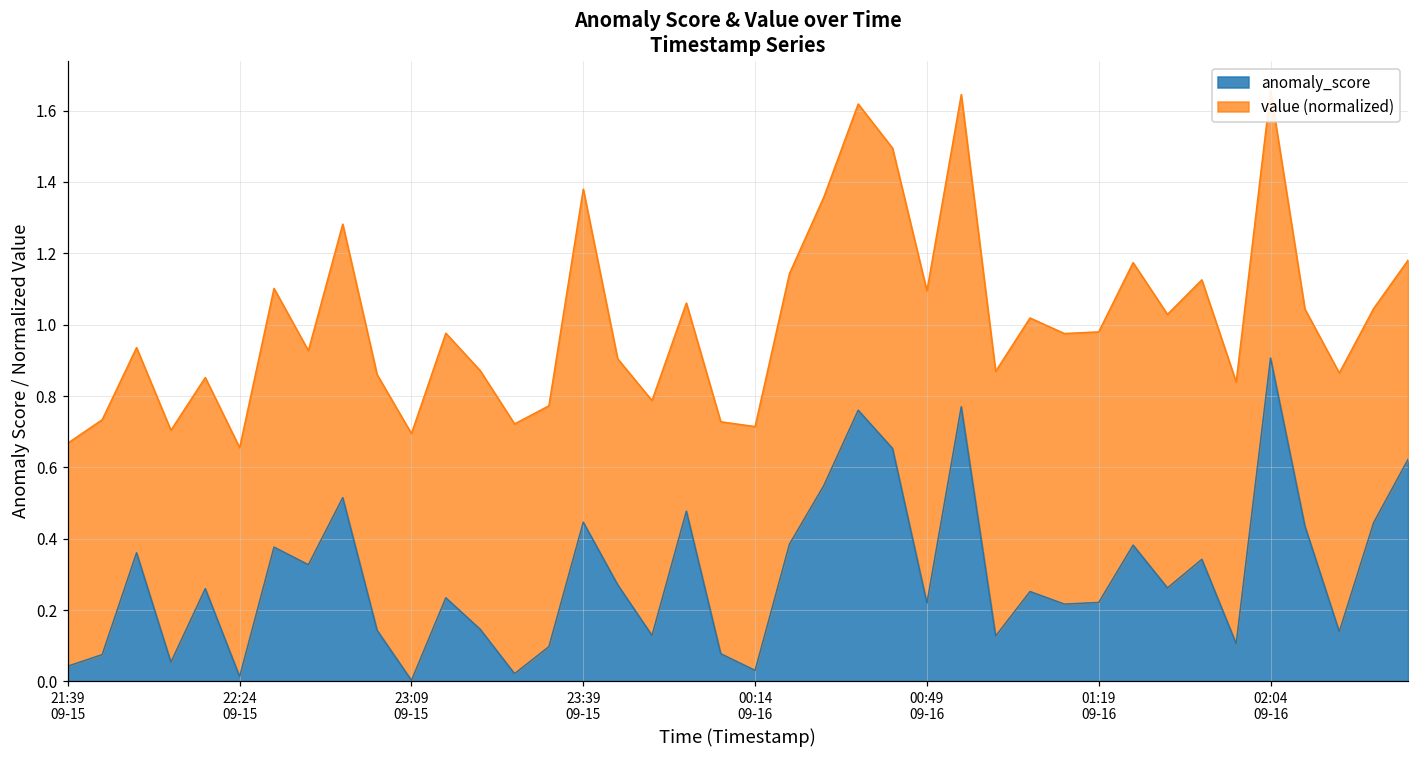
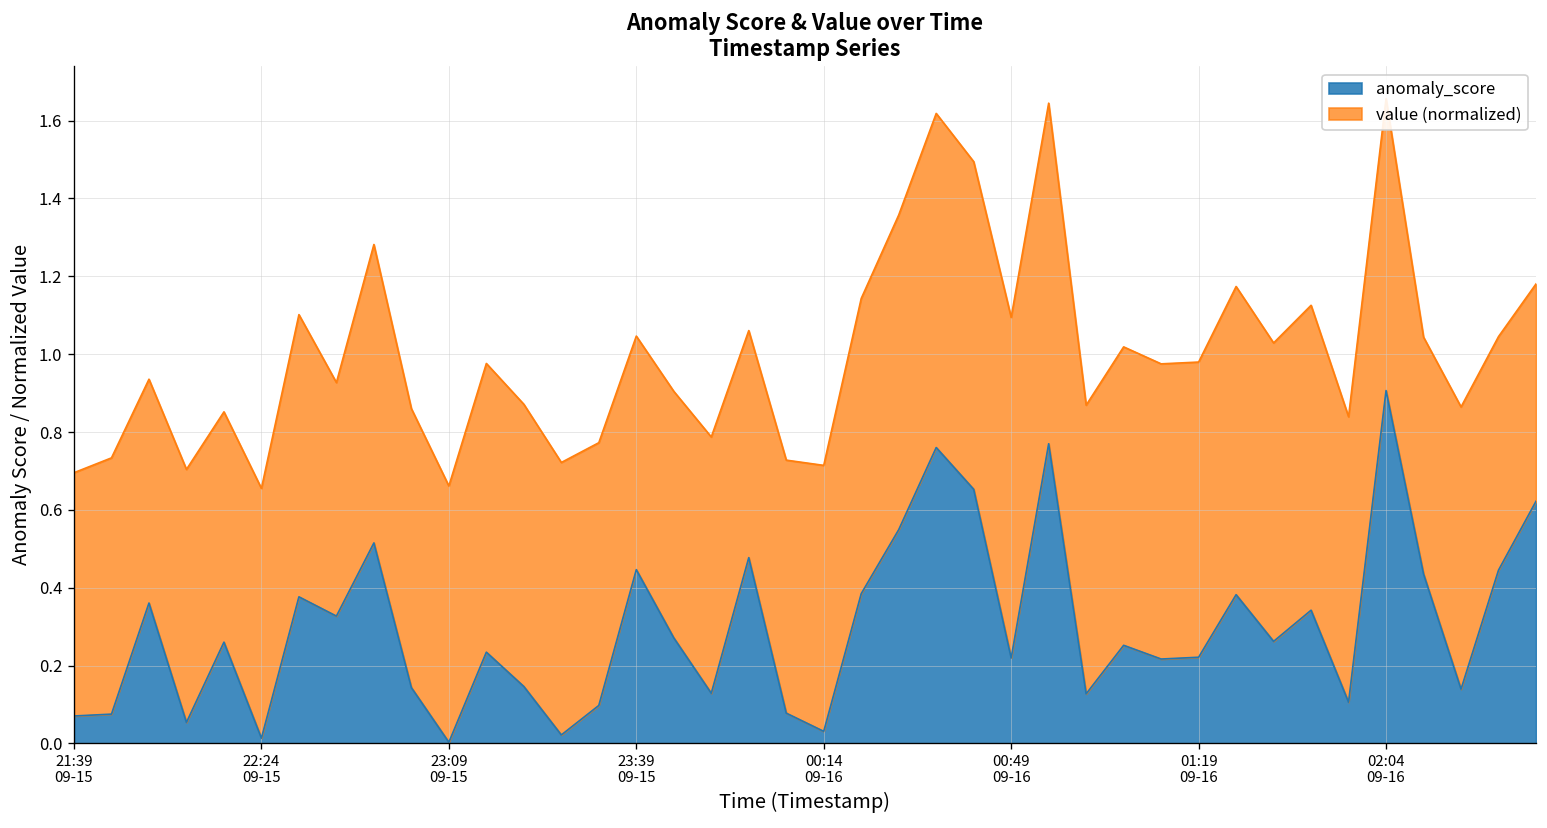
anomaly_score, 21:39 09-15: 0.04 -> 0.07
value (normalized), 23:09 09-15: 0.69 -> 0.66
value (normalized), 23:39 09-15: 0.93 -> 0.60
